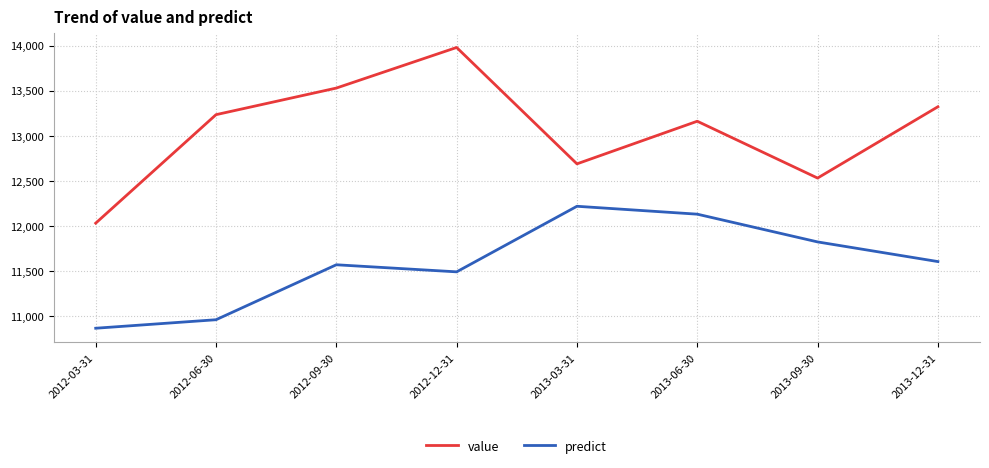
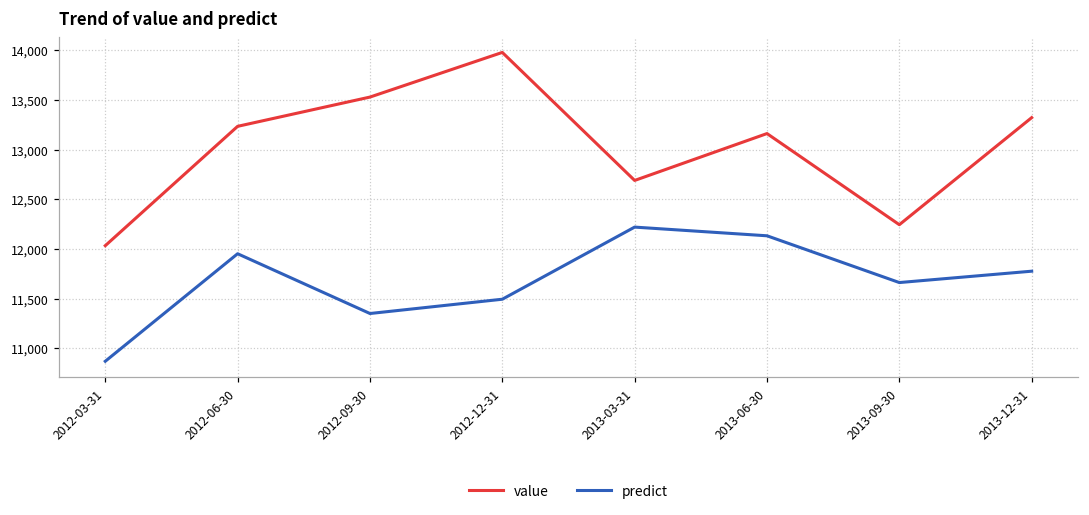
predict, 2012-06-30: 11,000 -> 12,000
predict, 2012-09-30: 11,600 -> 11,400
value, 2013-09-30: 12,500 -> 12,200
predict, 2013-09-30: 11,800 -> 11,700
predict, 2013-12-31: 11,600 -> 11,800
